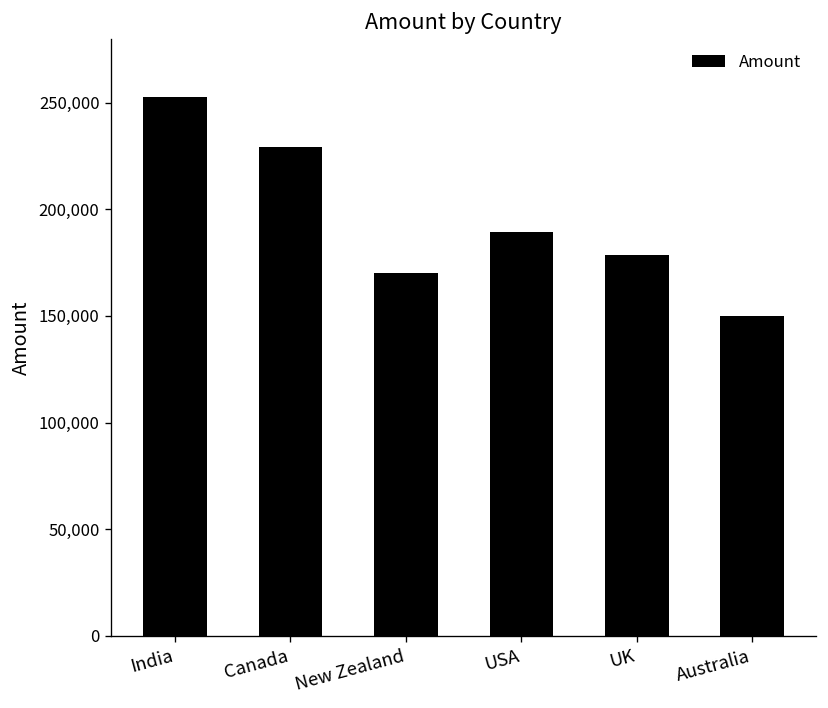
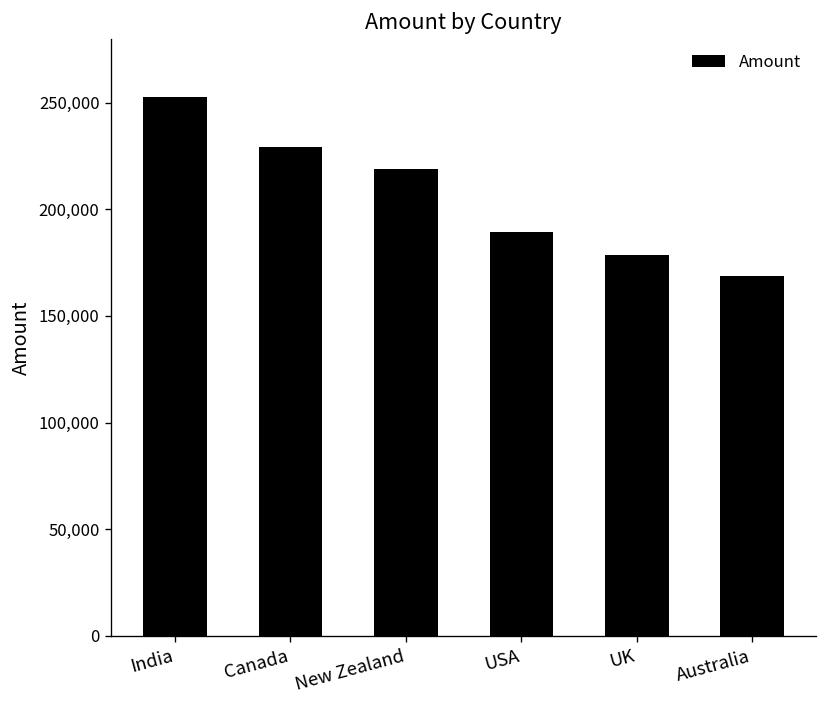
New Zealand: 170,000 -> 219,000
Australia: 150,000 -> 169,000
